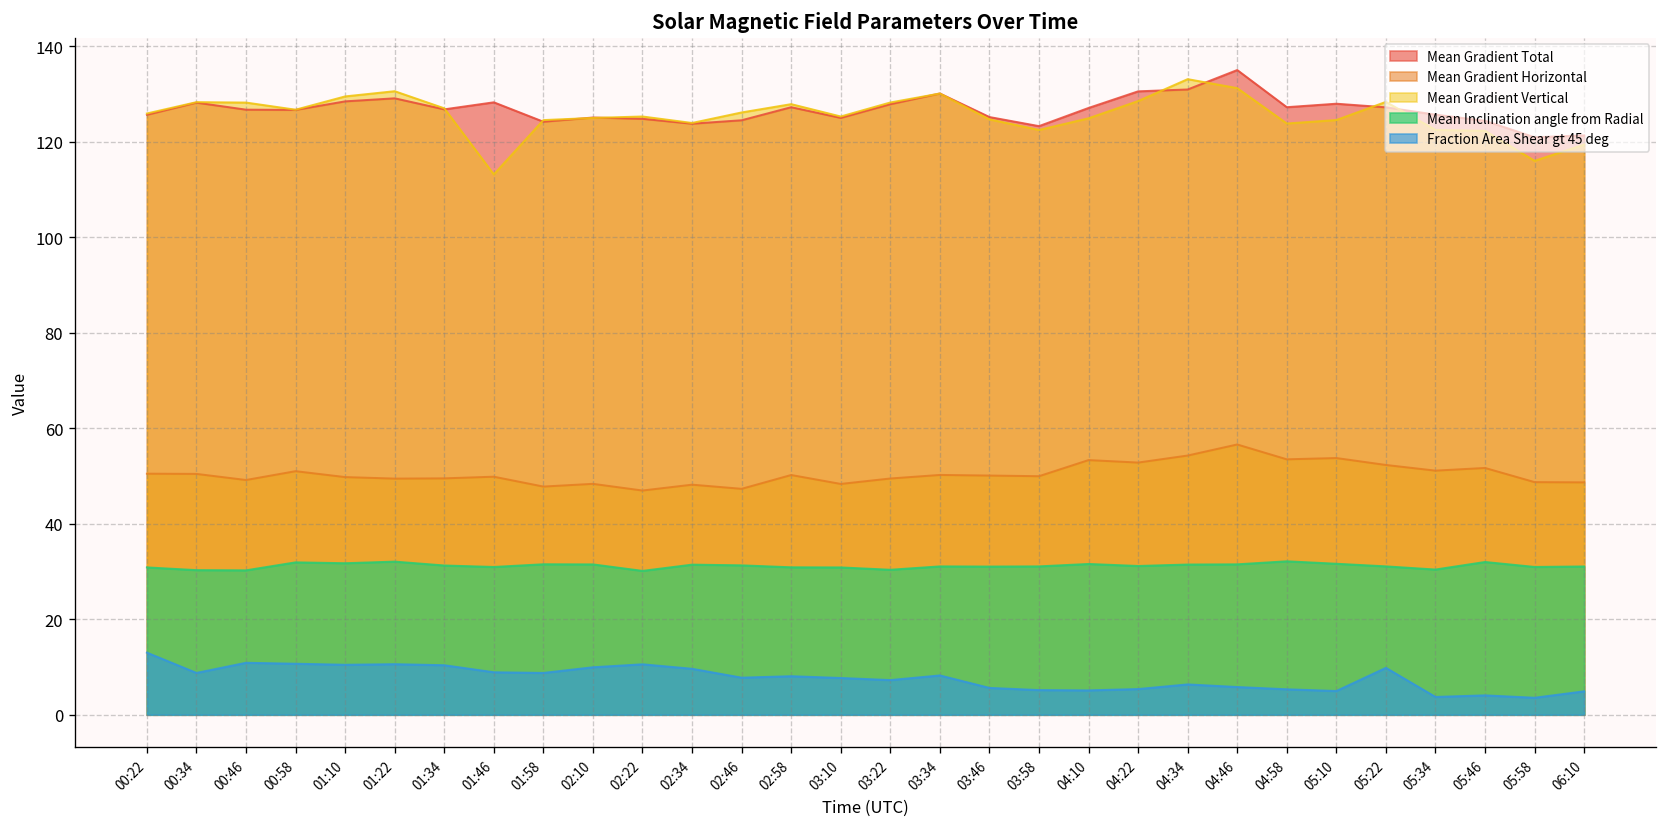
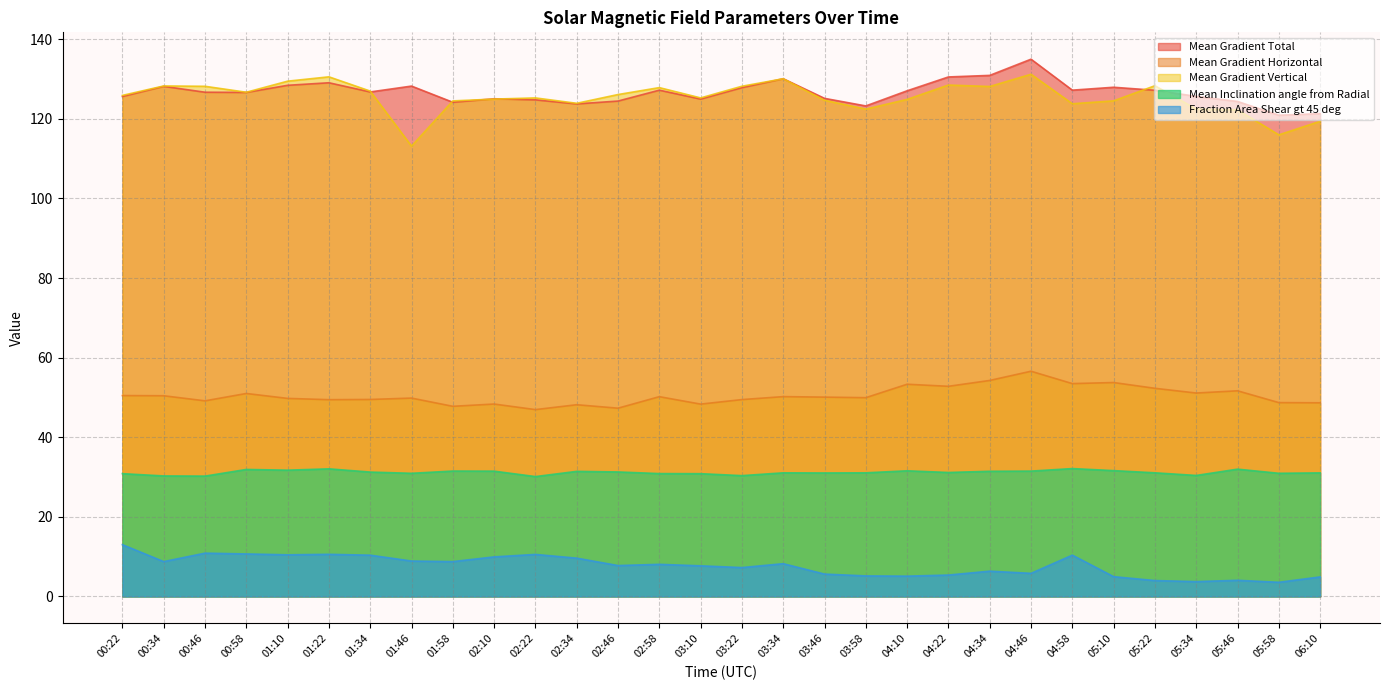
Mean Gradient Vertical, 04:34: 133 -> 128
Fraction Area Shear gt 45 deg, 04:58: 5 -> 10
Fraction Area Shear gt 45 deg, 05:22: 10 -> 4
